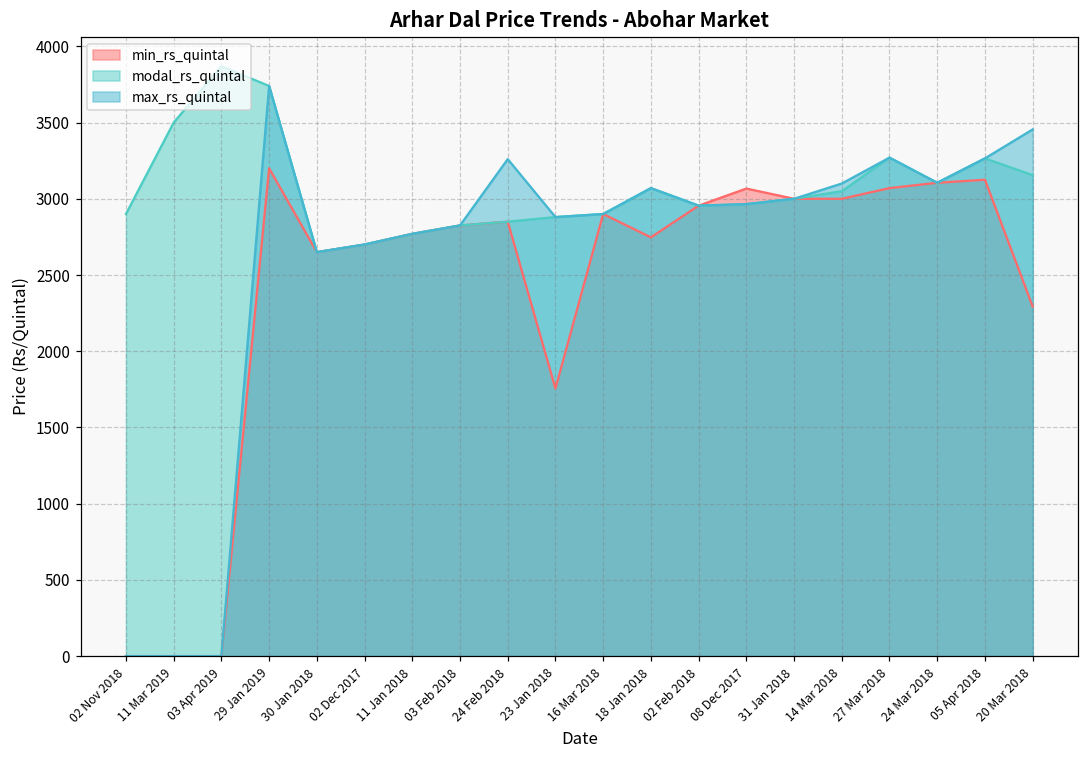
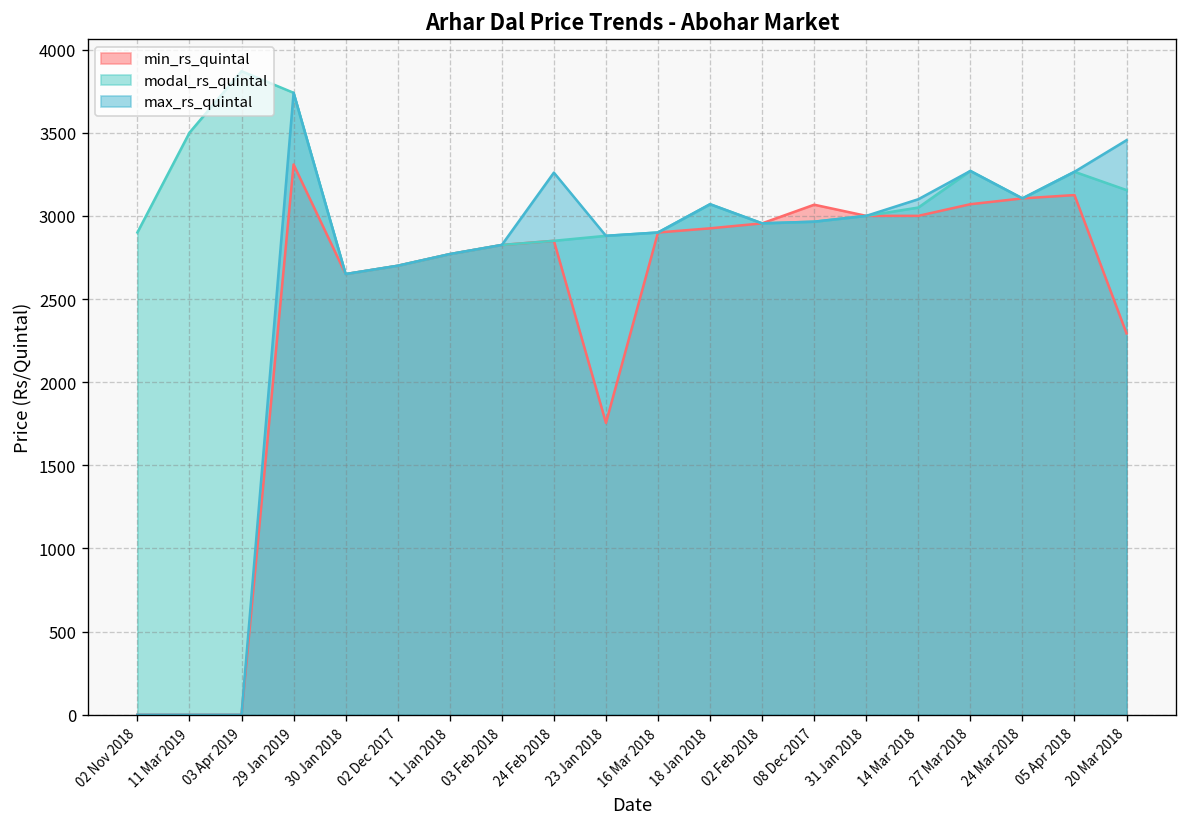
min_rs_quintal, 29 Jan 2019: 3200 -> 3310
min_rs_quintal, 18 Jan 2018: 2750 -> 2930
